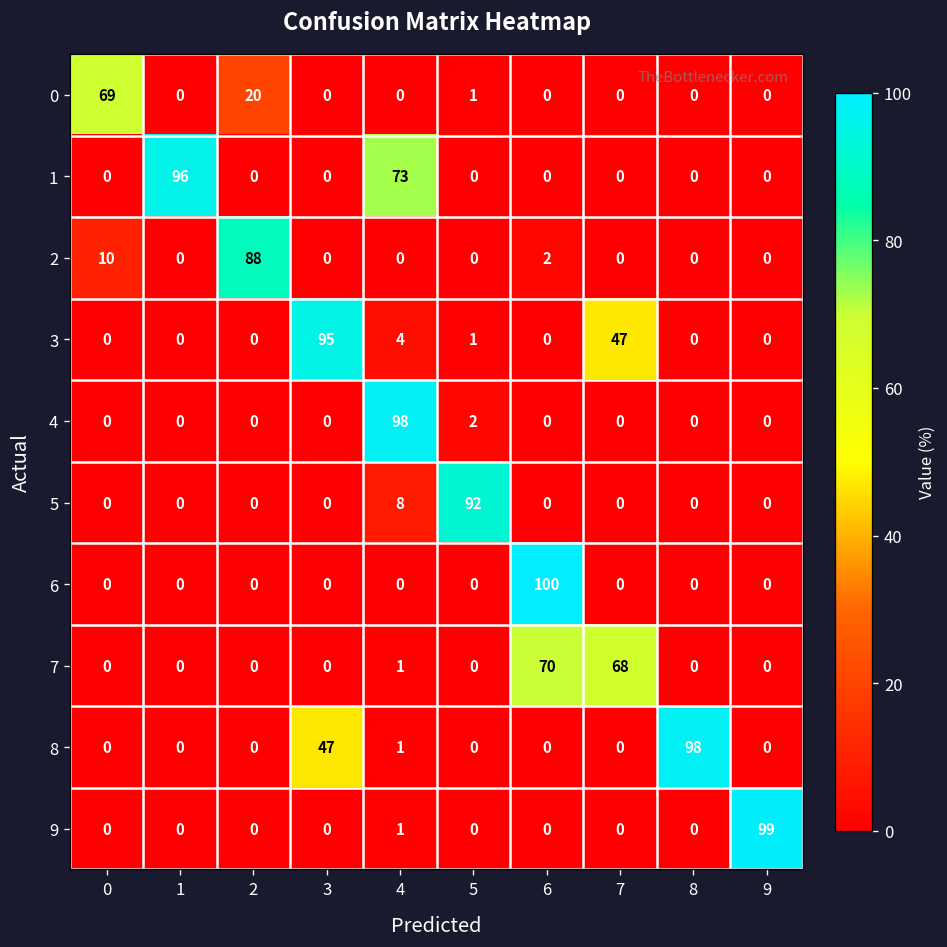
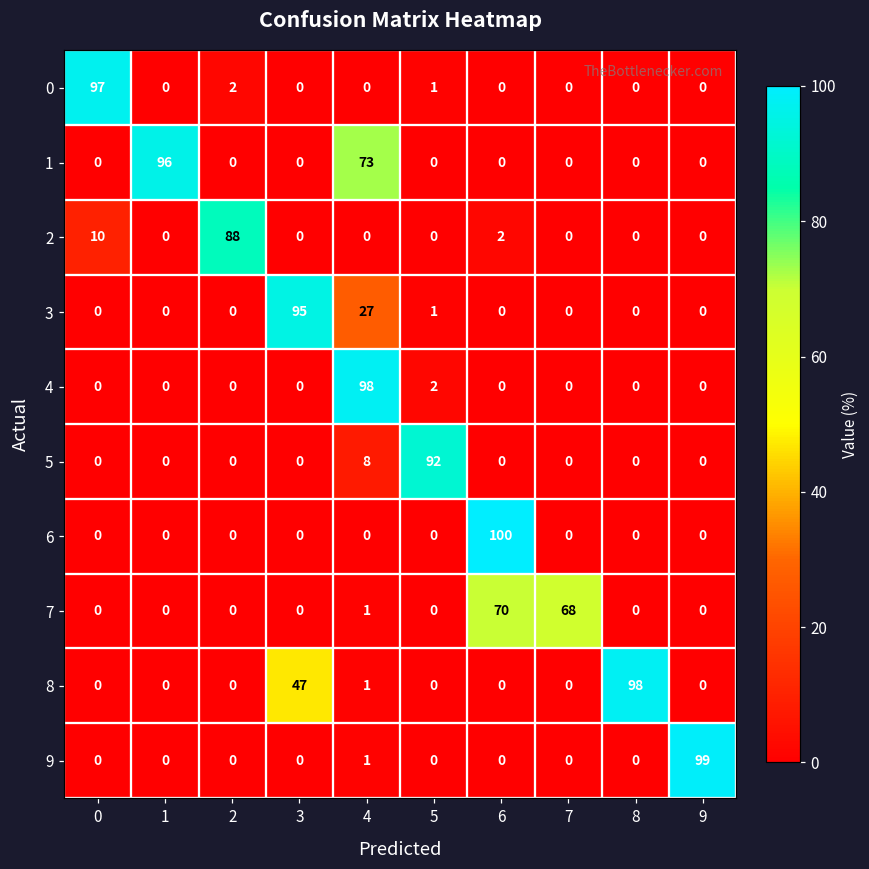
0, 0: 69 -> 97
0, 2: 20 -> 2
3, 4: 4 -> 27
3, 7: 47 -> 0
